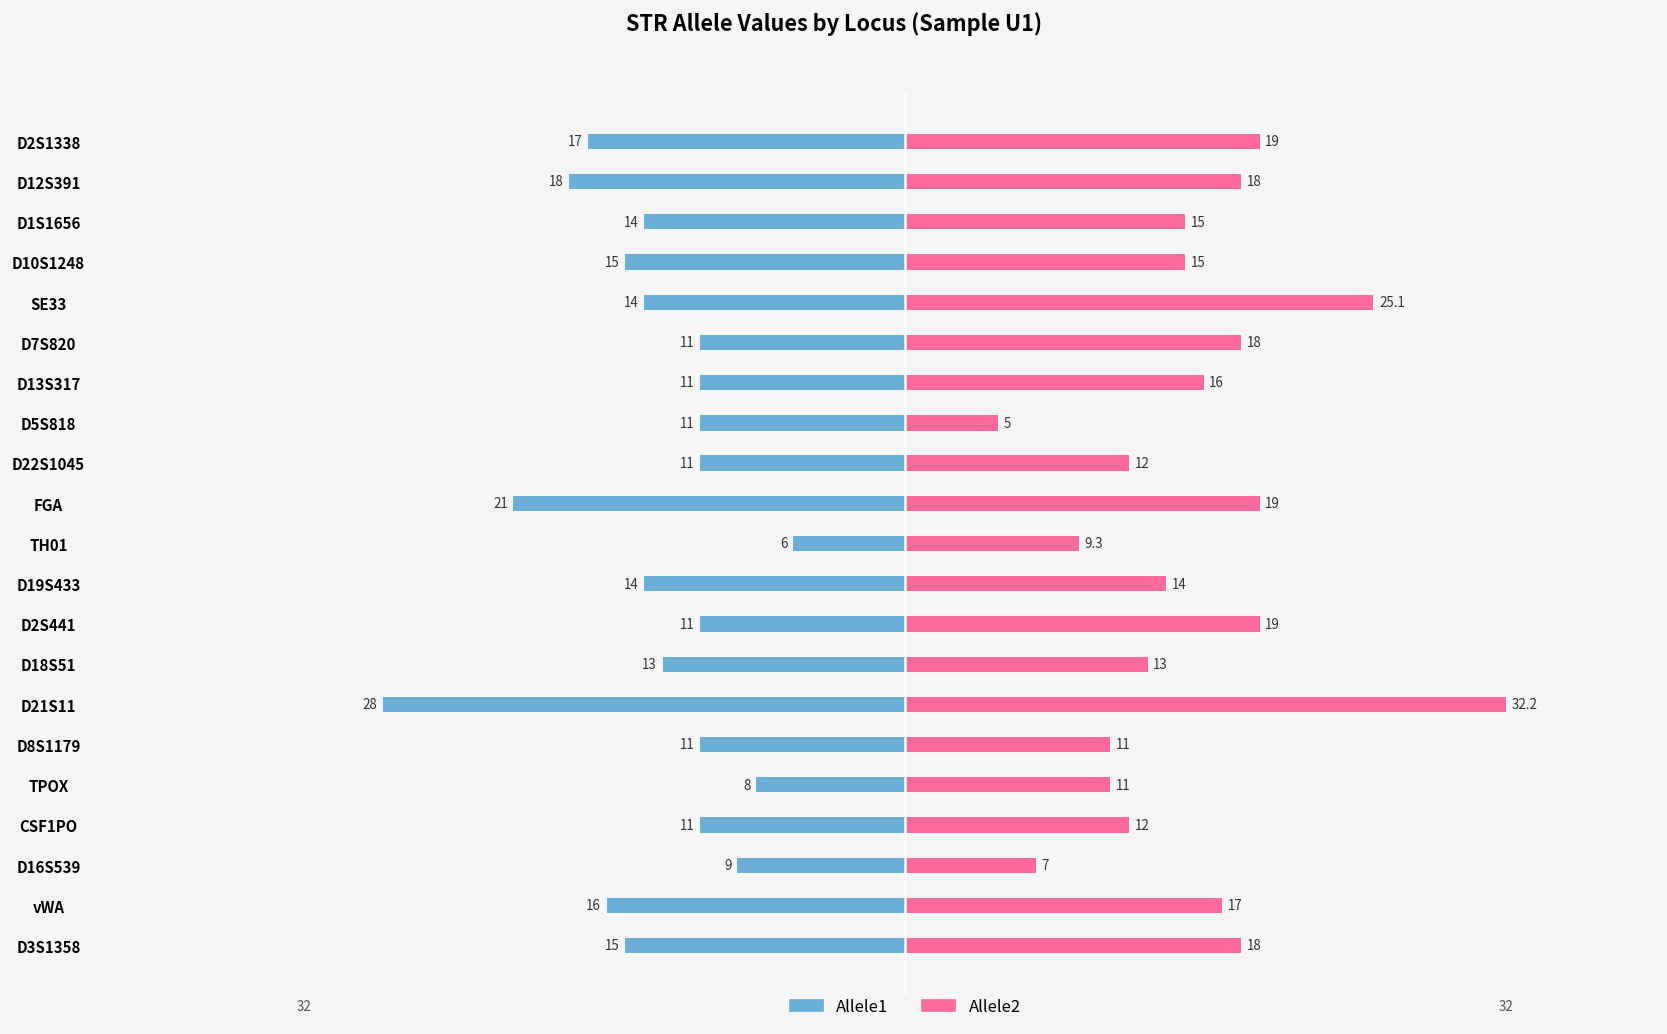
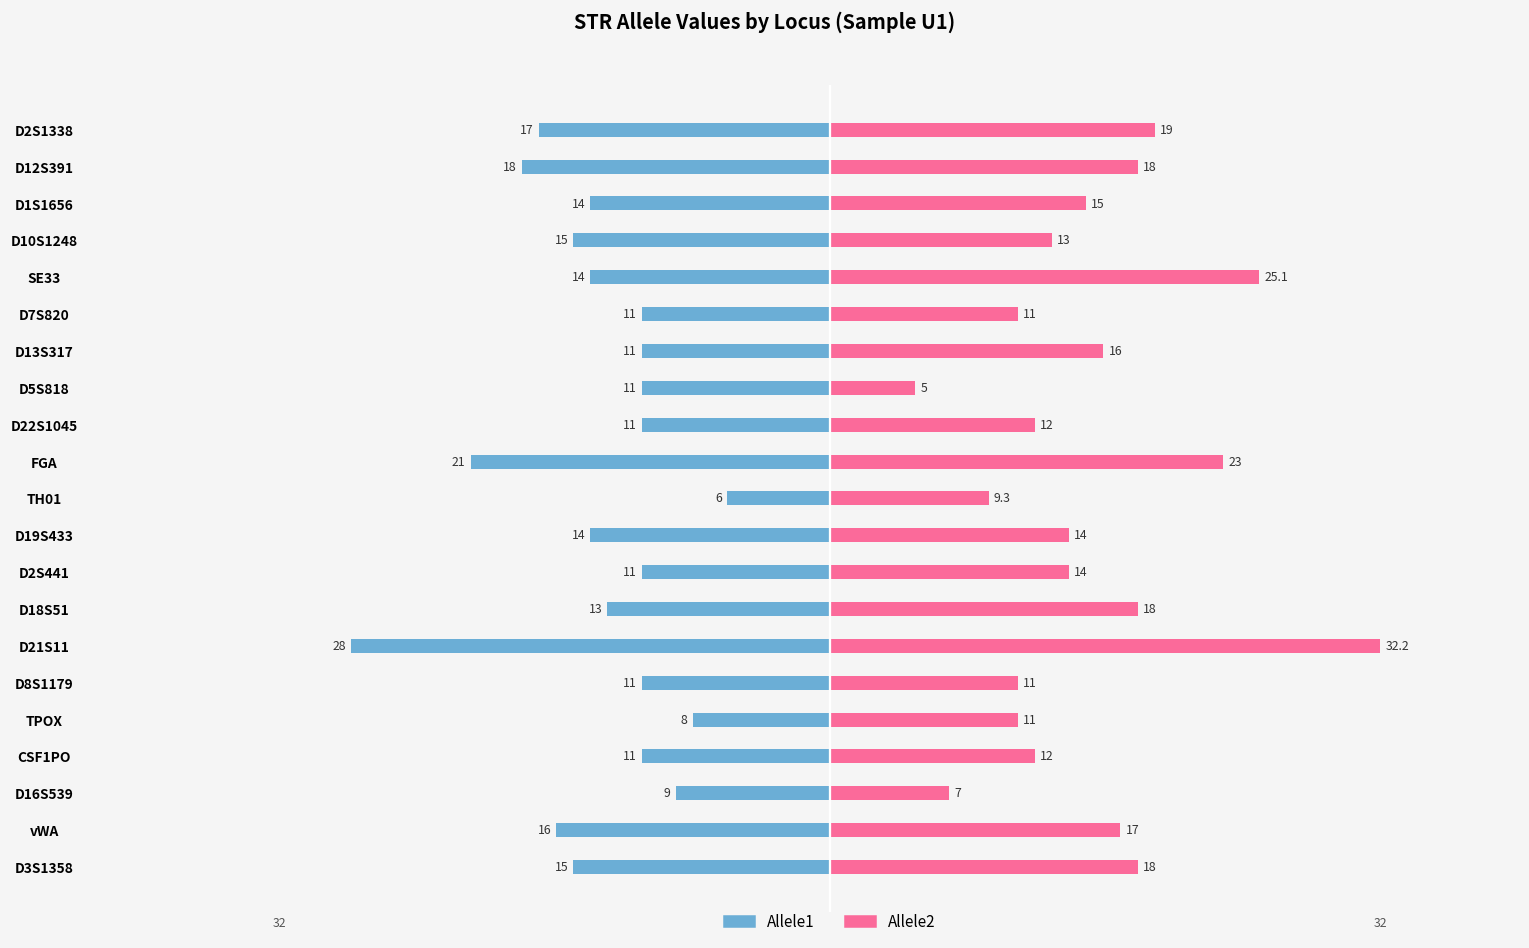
Allele2, D10S1248: 15 -> 13
Allele2, D7S820: 18 -> 11
Allele2, FGA: 19 -> 23
Allele2, D2S441: 19 -> 14
Allele2, D18S51: 13 -> 18
